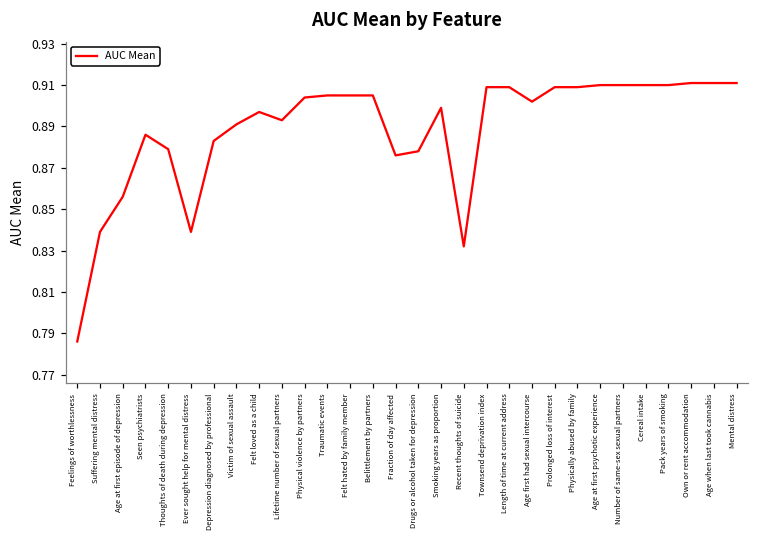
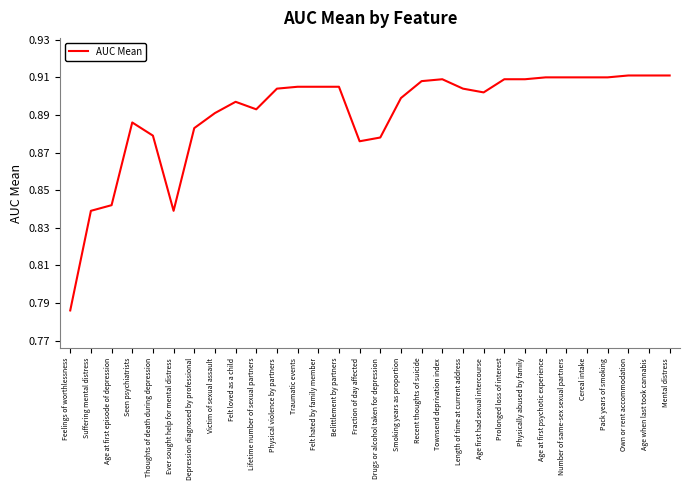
Age at first episode of depression: 0.856 -> 0.842
Recent thoughts of suicide: 0.832 -> 0.908
Length of time at current address: 0.909 -> 0.904
